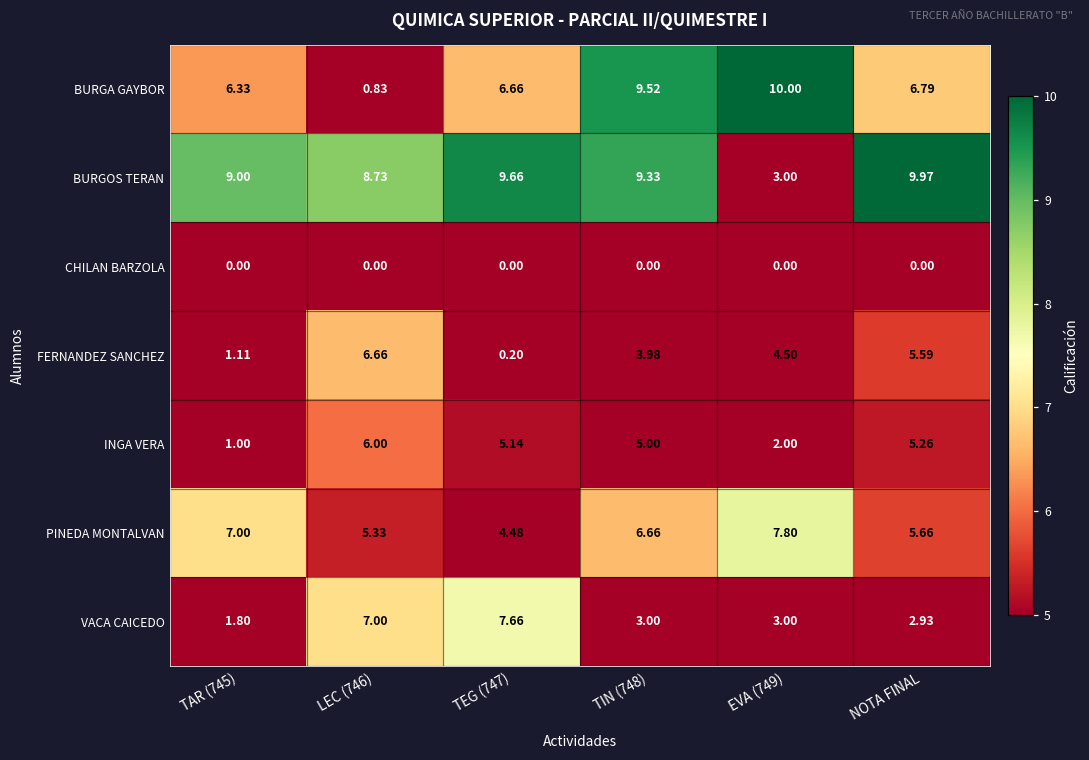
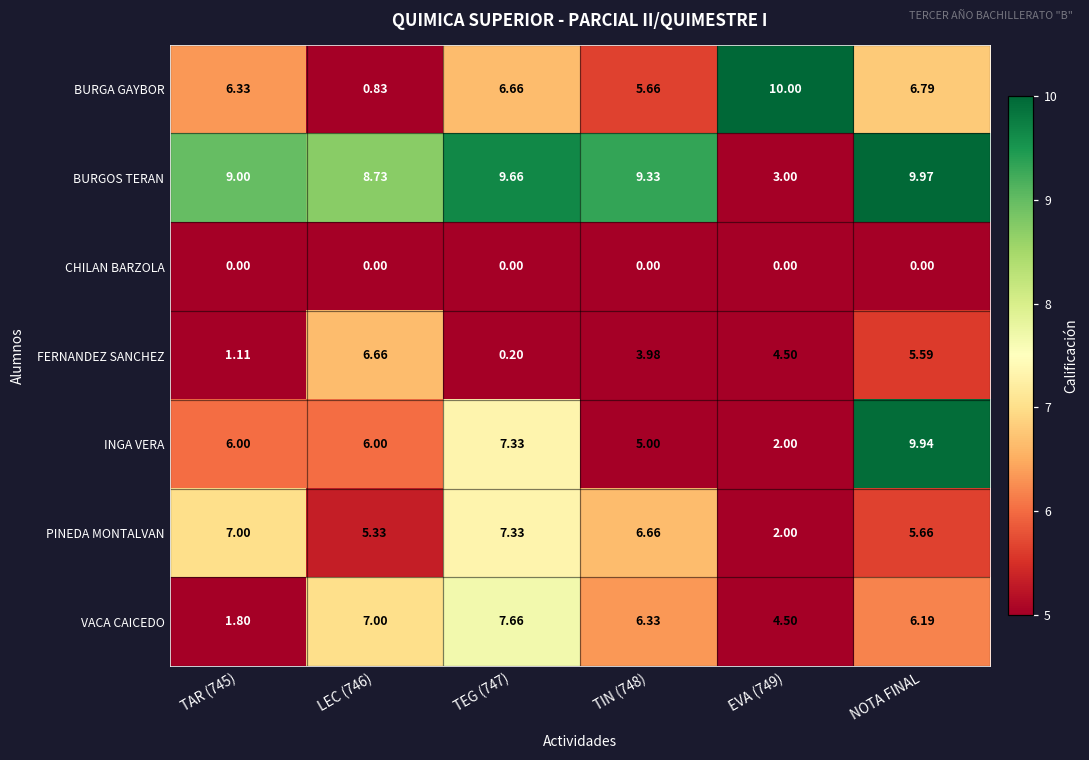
BURGA GAYBOR, TIN (748): 9.52 -> 5.66
INGA VERA, TAR (745): 1.00 -> 6.00
INGA VERA, TEG (747): 5.14 -> 7.33
INGA VERA, NOTA FINAL: 5.26 -> 9.94
PINEDA MONTALVAN, TEG (747): 4.48 -> 7.33
PINEDA MONTALVAN, EVA (749): 7.80 -> 2.00
VACA CAICEDO, TIN (748): 3.00 -> 6.33
VACA CAICEDO, EVA (749): 3.00 -> 4.50
VACA CAICEDO, NOTA FINAL: 2.93 -> 6.19
